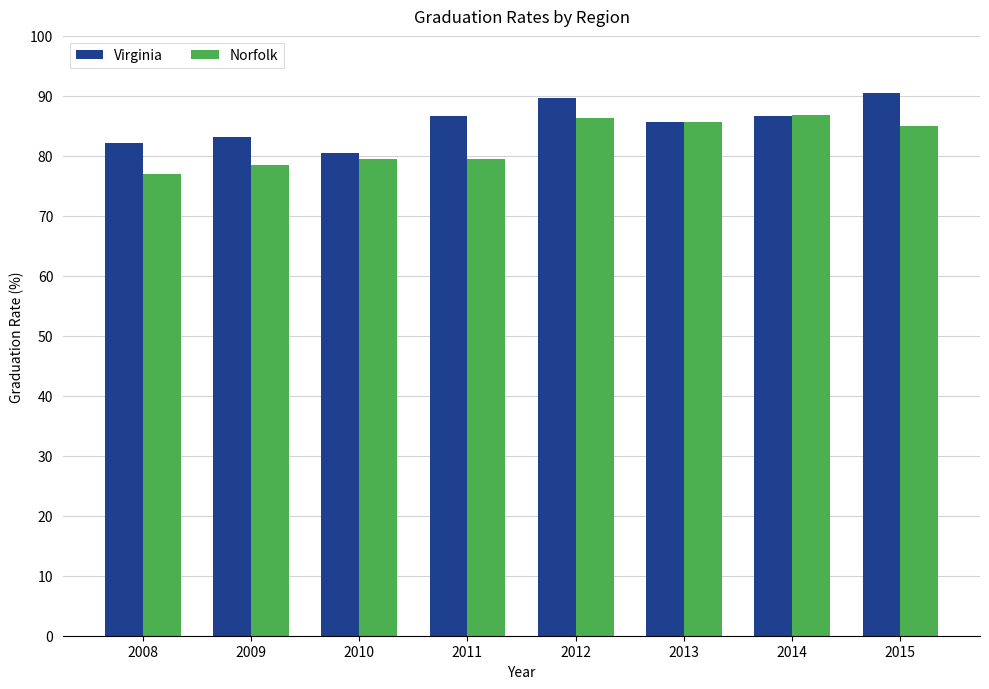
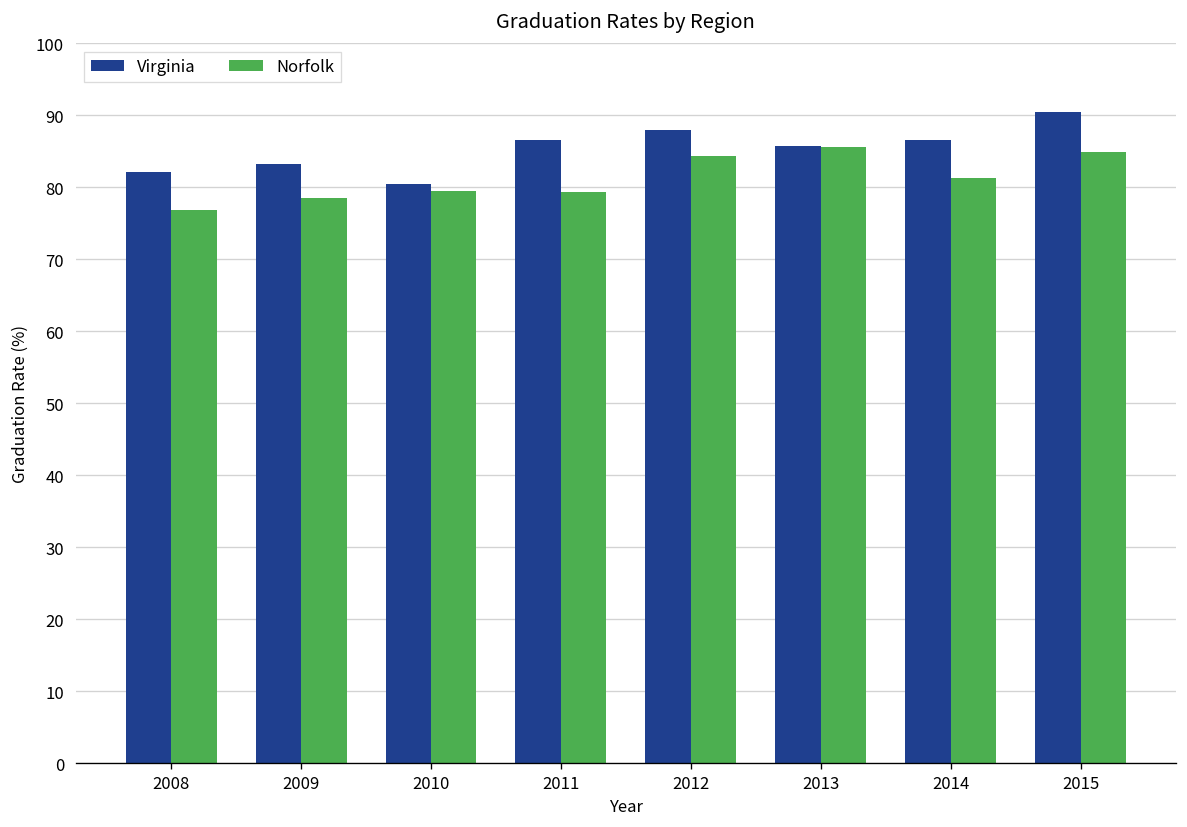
Virginia, 2012: 90 -> 88
Norfolk, 2012: 86 -> 84
Norfolk, 2014: 87 -> 81
